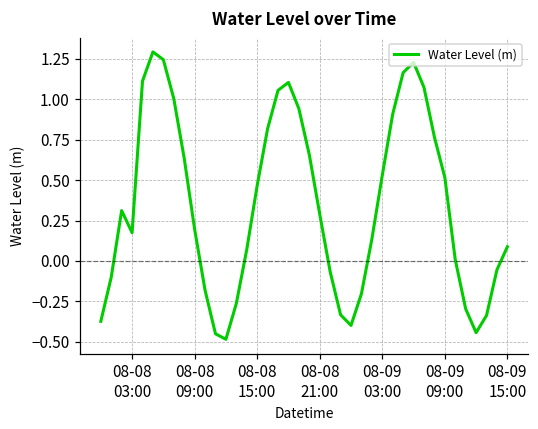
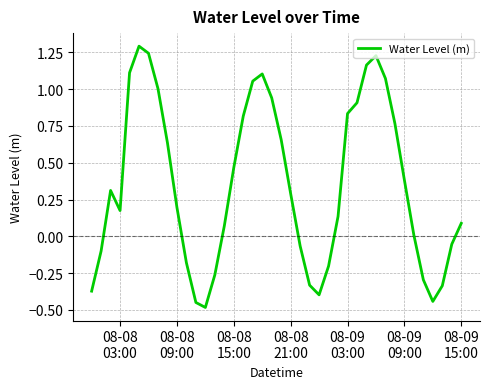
08-09 03:00: 0.53 -> 0.83
08-09 09:00: 0.52 -> 0.38
